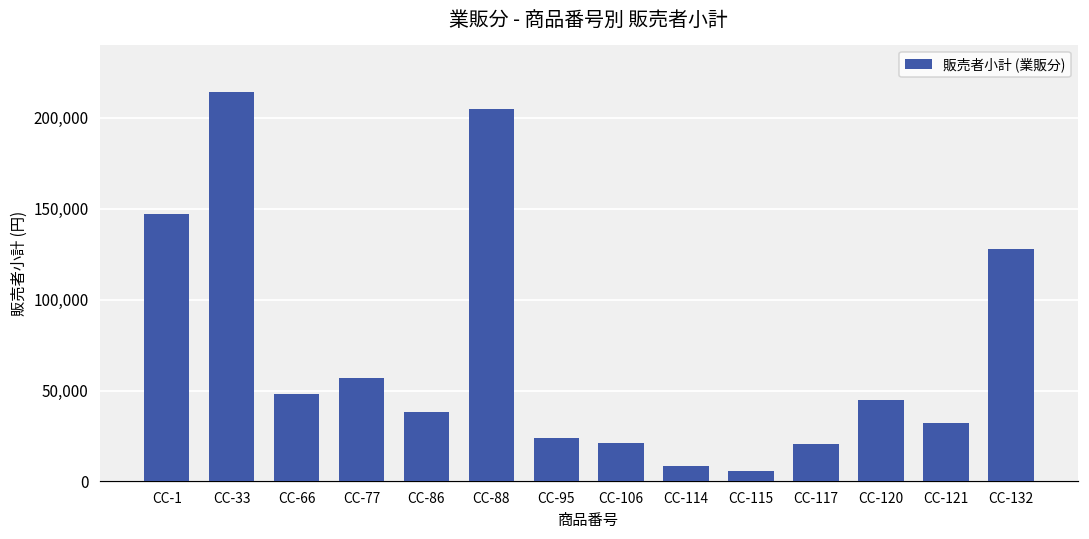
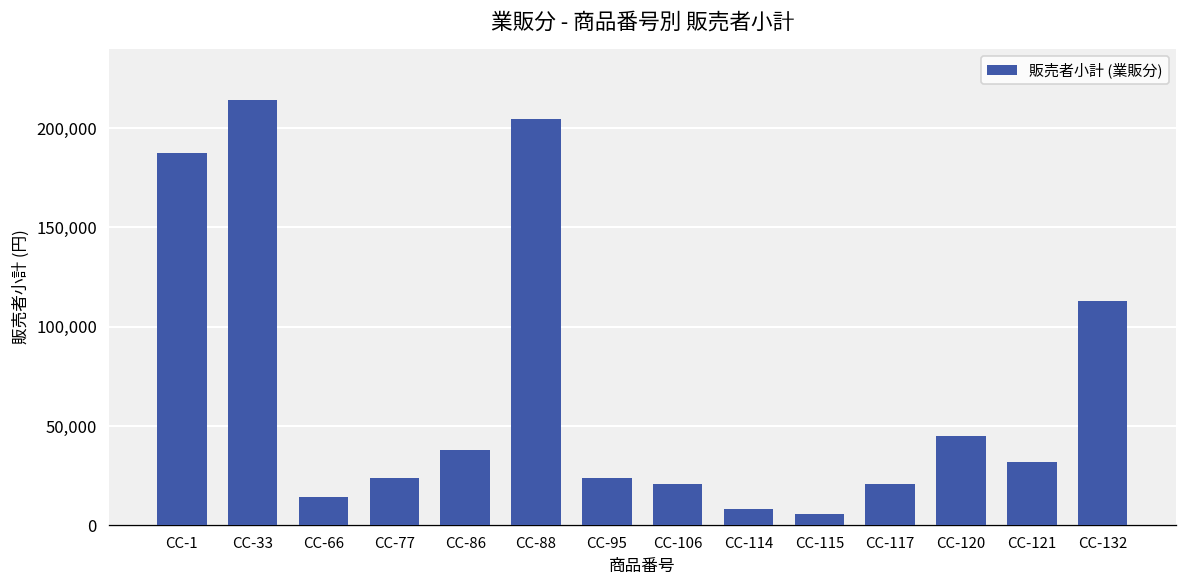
CC-1: 147,000 -> 188,000
CC-66: 48,000 -> 14,000
CC-77: 57,000 -> 24,000
CC-132: 128,000 -> 113,000
